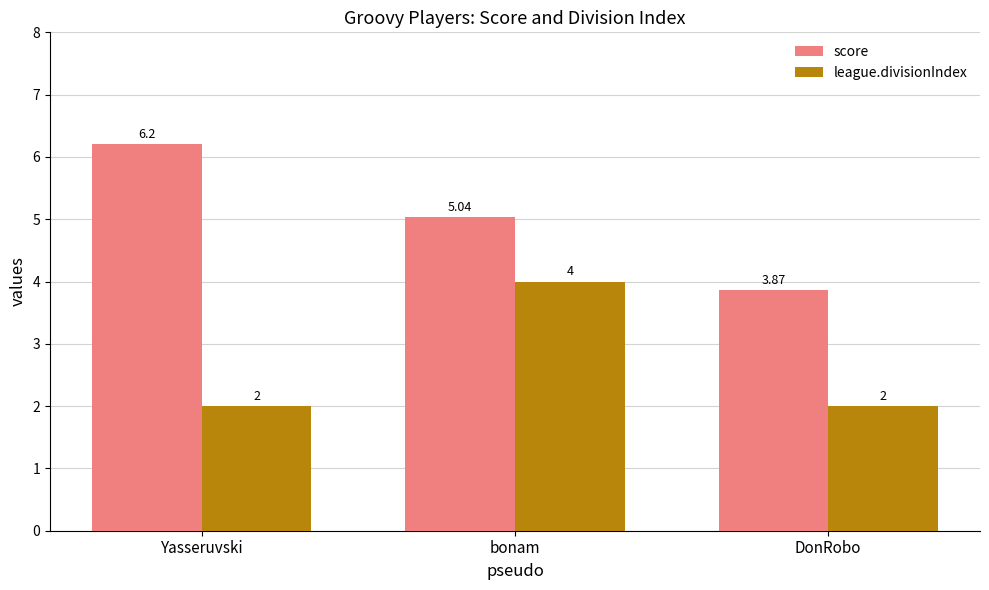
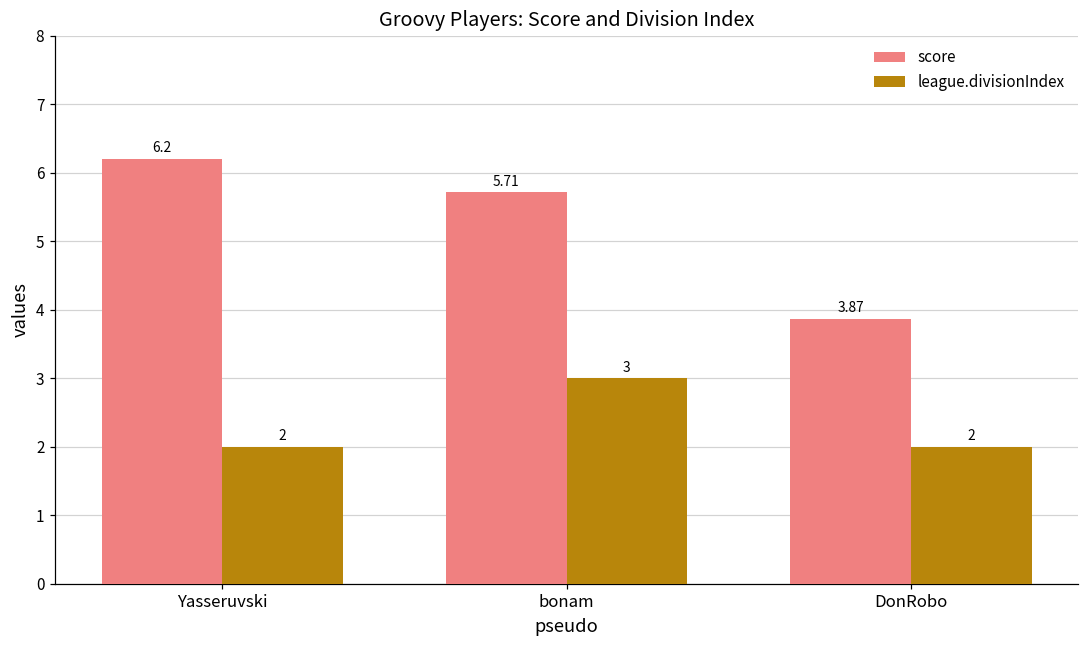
score, bonam: 5.04 -> 5.71
league.divisionIndex, bonam: 4 -> 3
